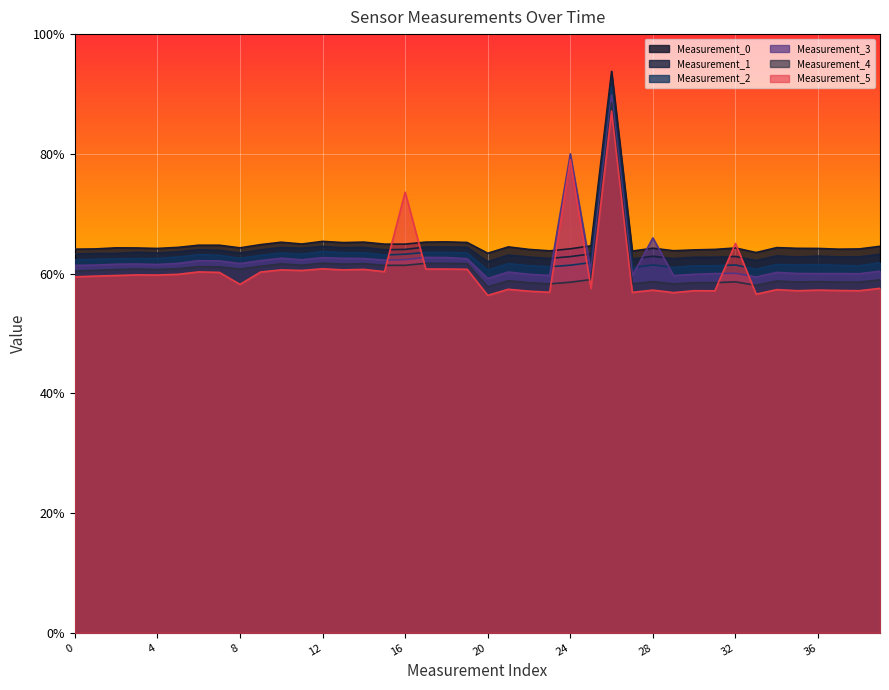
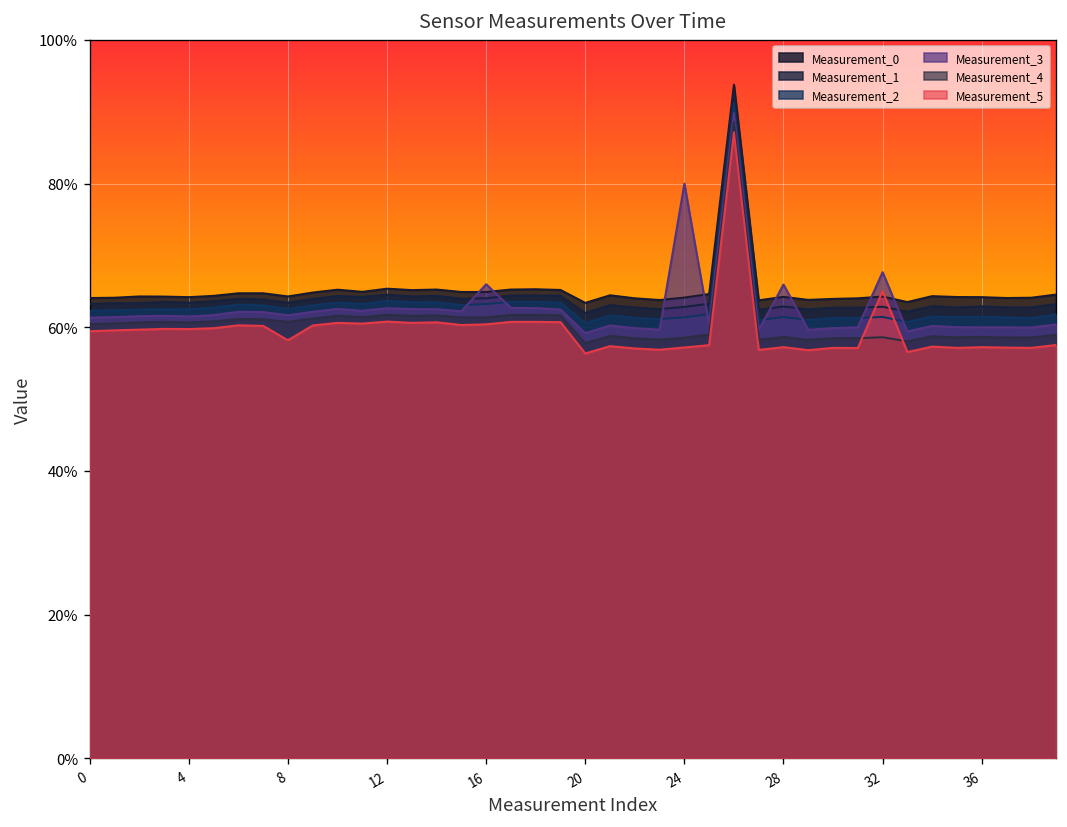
Measurement_3, 16: 62% -> 66%
Measurement_5, 16: 74% -> 60%
Measurement_5, 24: 79% -> 57%
Measurement_3, 32: 60% -> 68%
